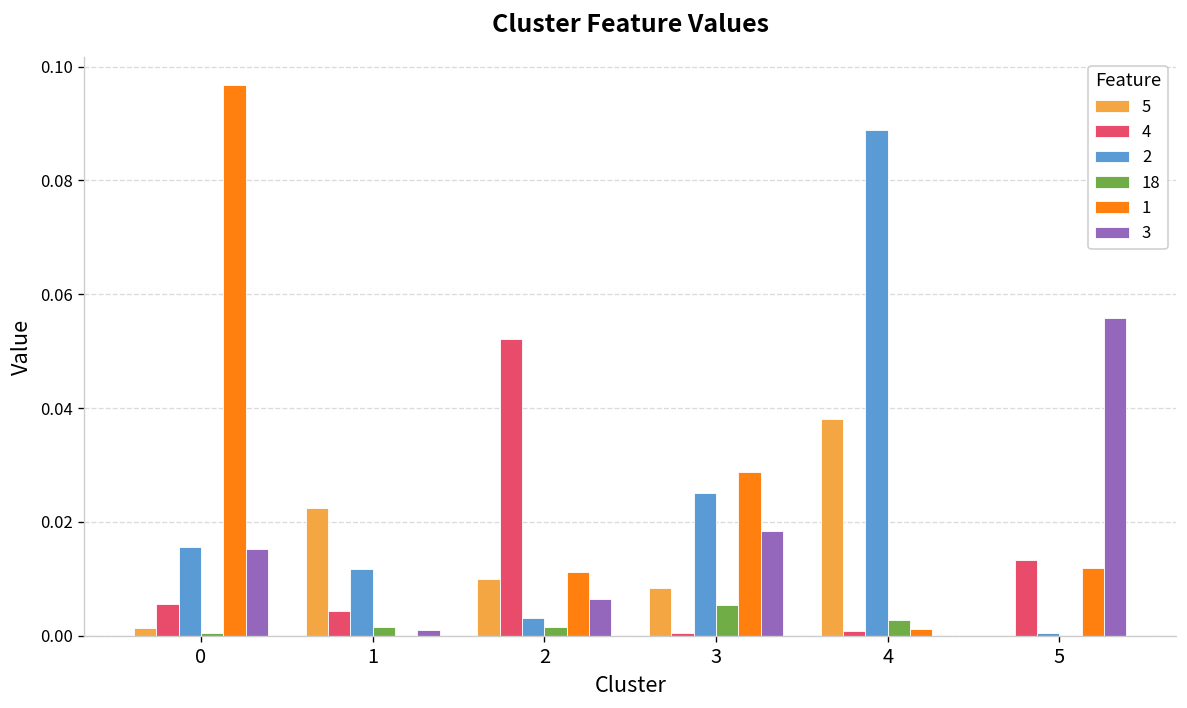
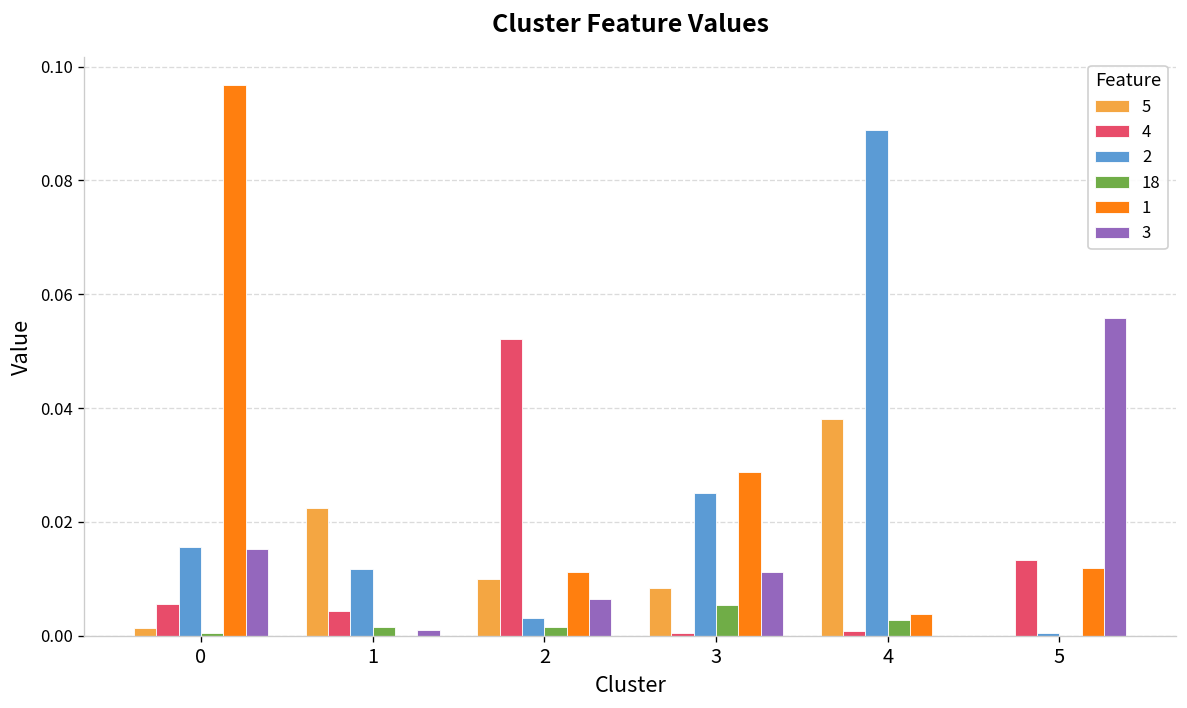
3, 3: 0.018 -> 0.011
1, 4: 0.001 -> 0.004
